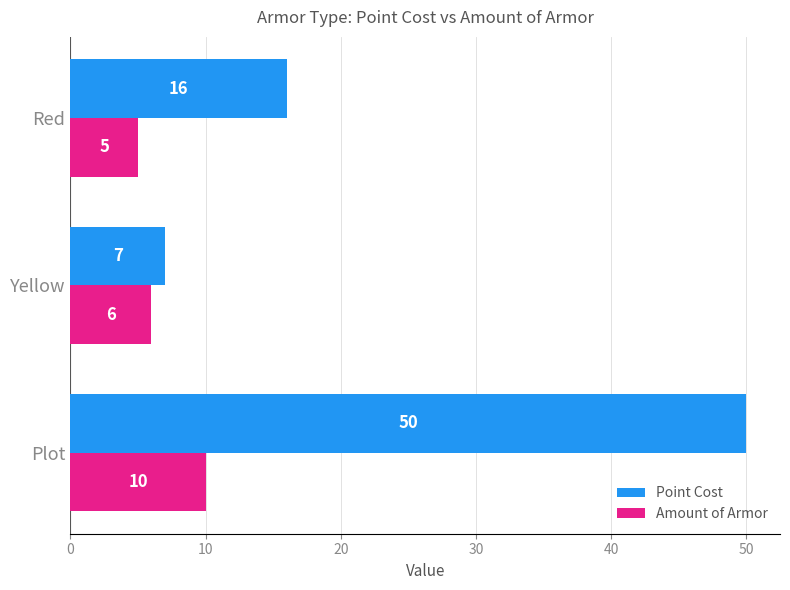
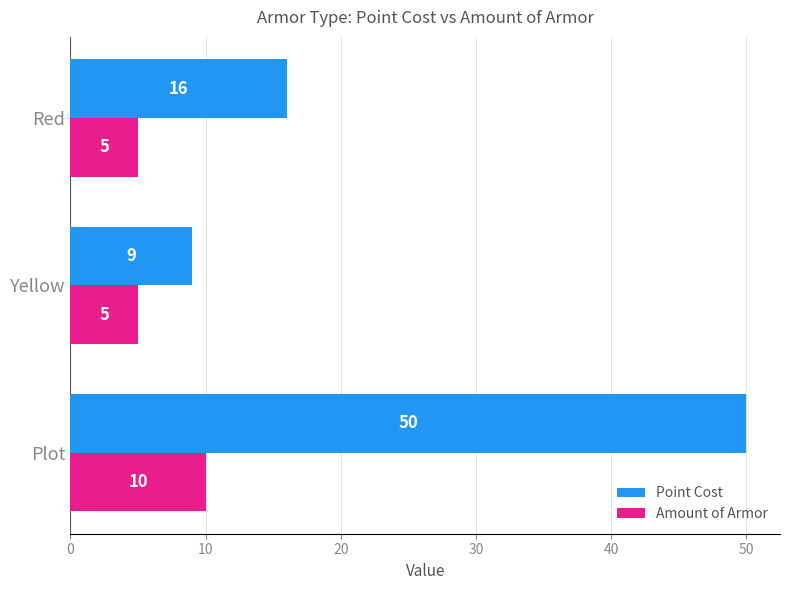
Point Cost, Yellow: 7 -> 9
Amount of Armor, Yellow: 6 -> 5
